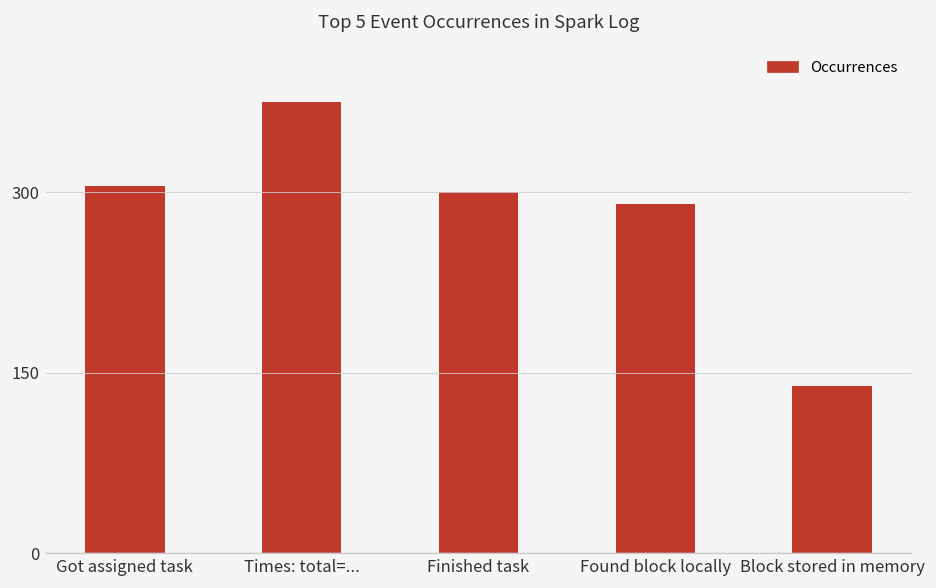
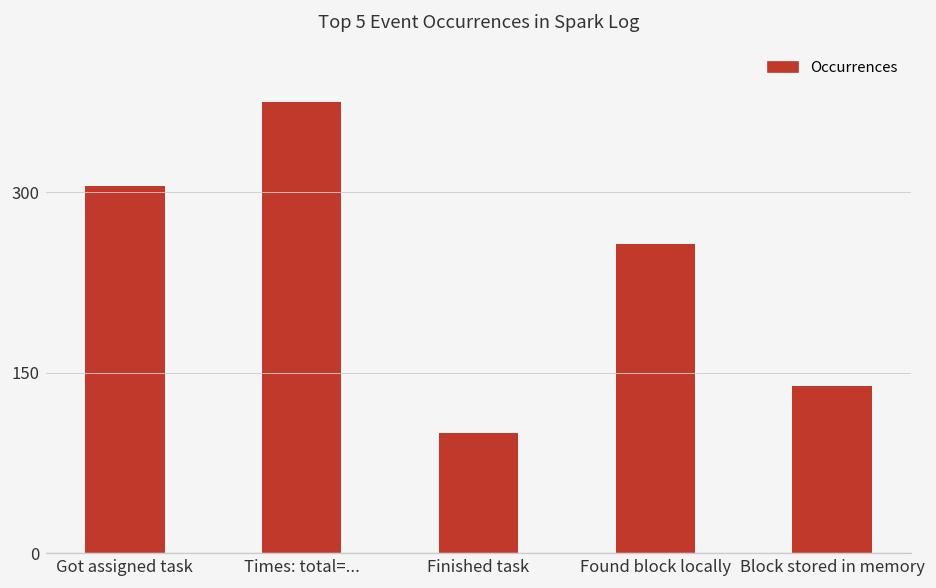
Finished task: 300 -> 100
Found block locally: 290 -> 257
